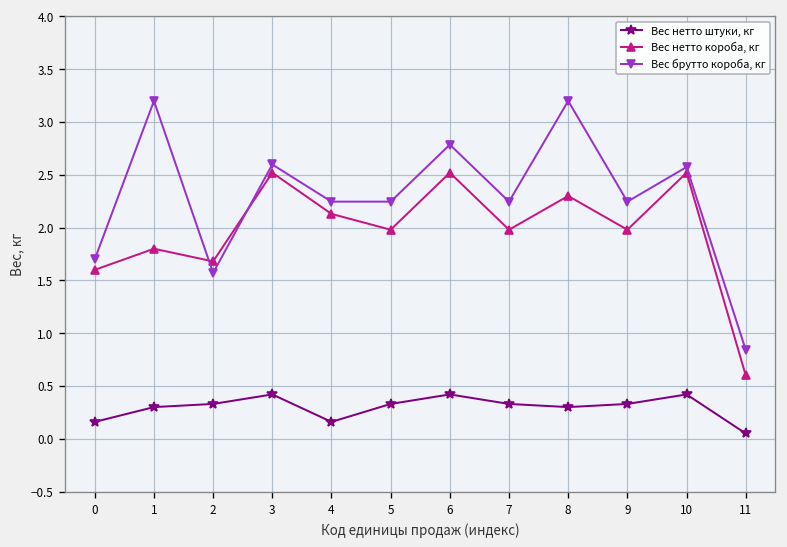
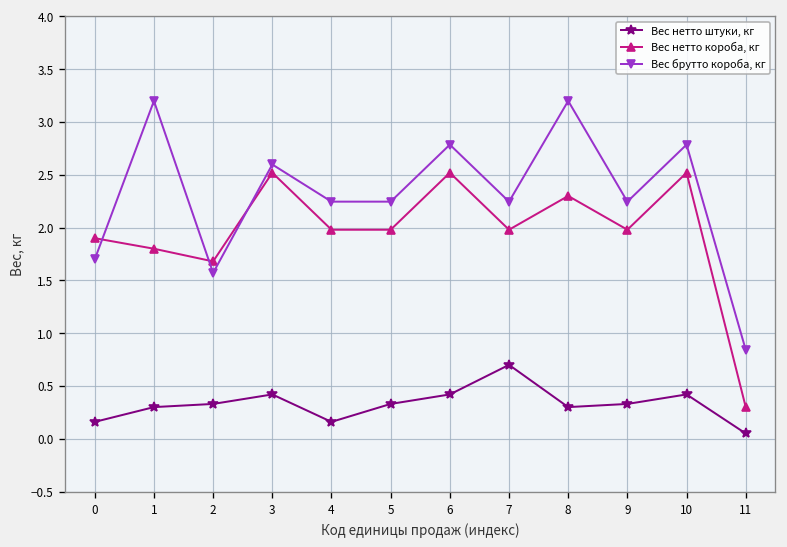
Вес нетто короба, кг, 0: 1.6 -> 1.9
Вес нетто короба, кг, 4: 2.1 -> 2.0
Вес нетто штуки, кг, 7: 0.3 -> 0.7
Вес брутто короба, кг, 10: 2.6 -> 2.8
Вес нетто короба, кг, 11: 0.6 -> 0.3
